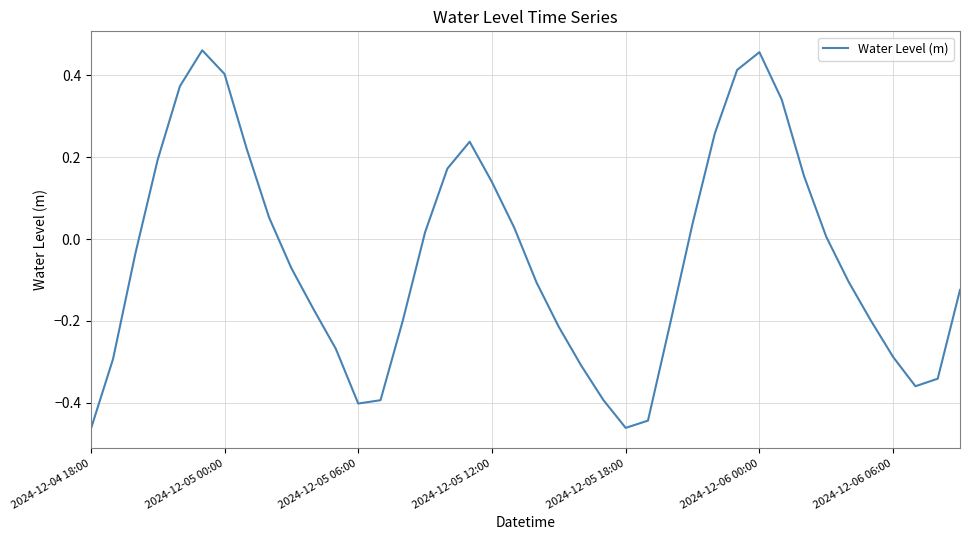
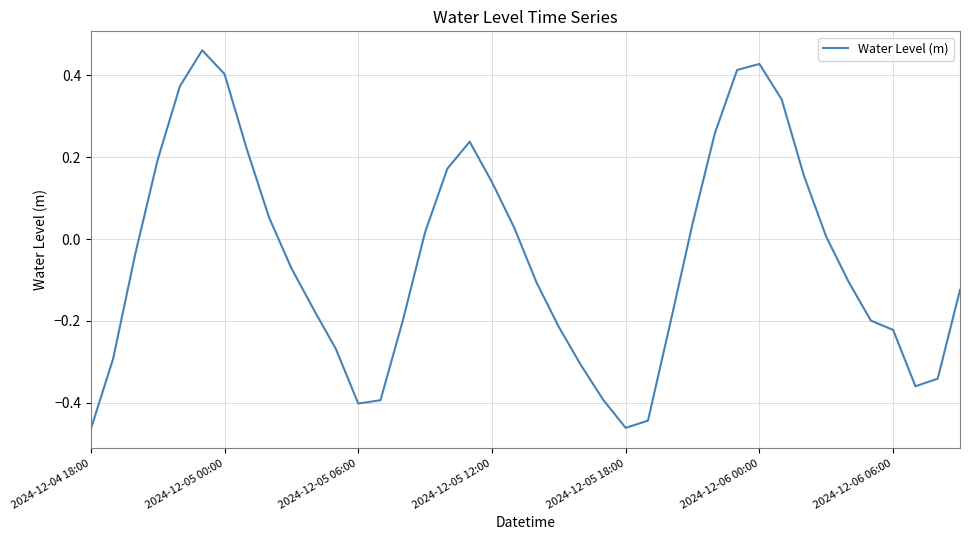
2024-12-06 00:00: 0.46 -> 0.43
2024-12-06 06:00: -0.29 -> -0.22
